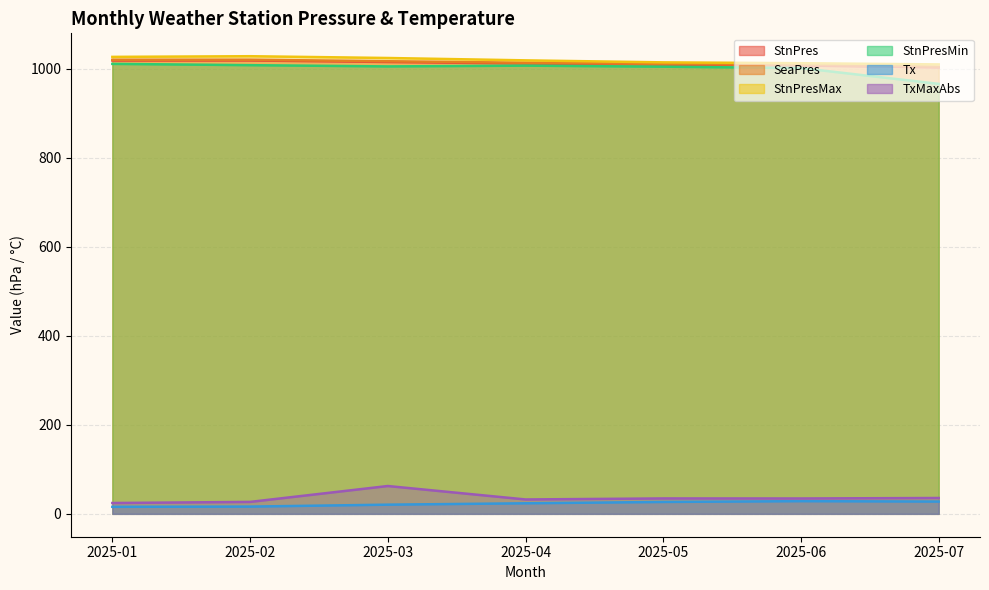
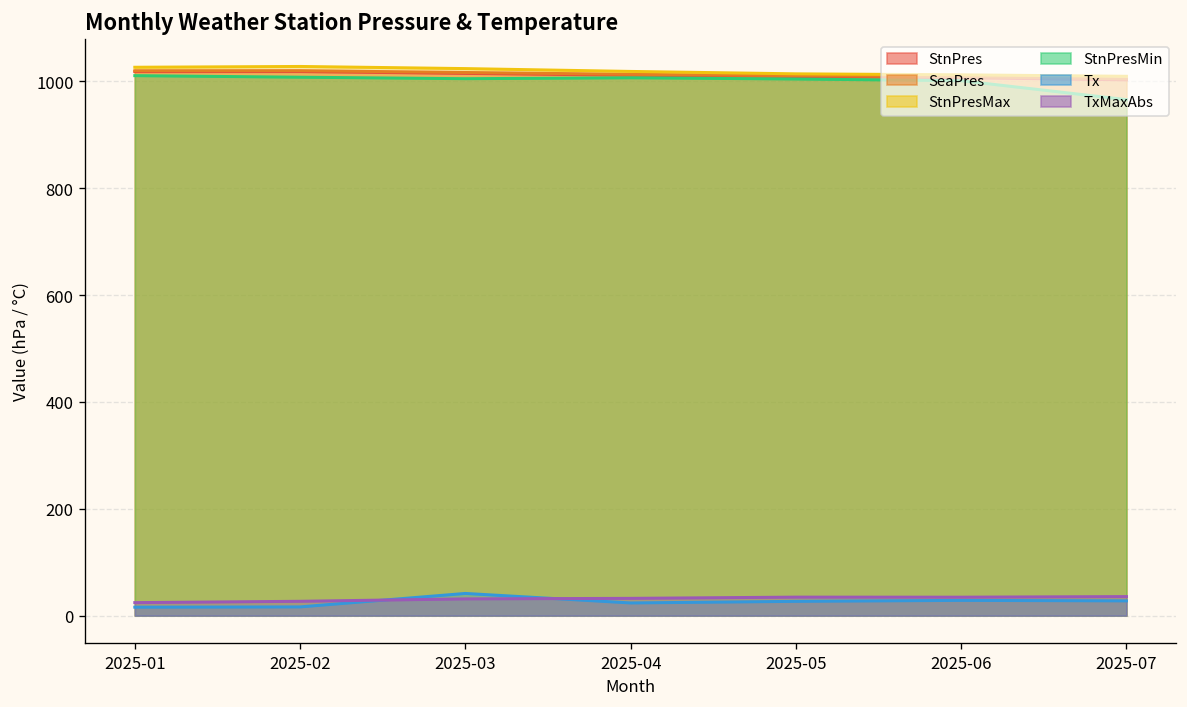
Tx, 2025-03: 20 -> 40
TxMaxAbs, 2025-03: 60 -> 30
